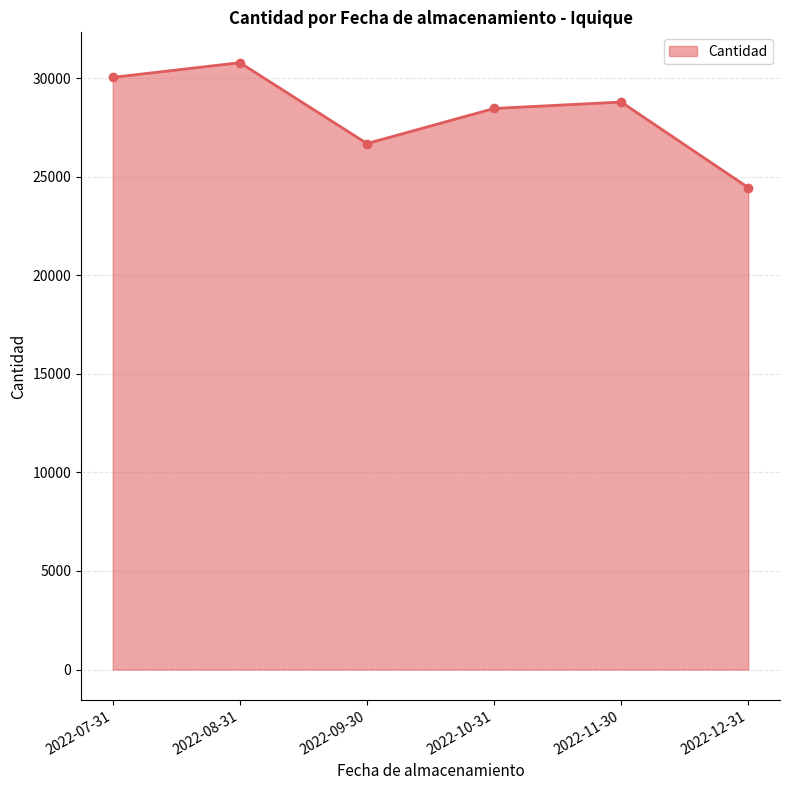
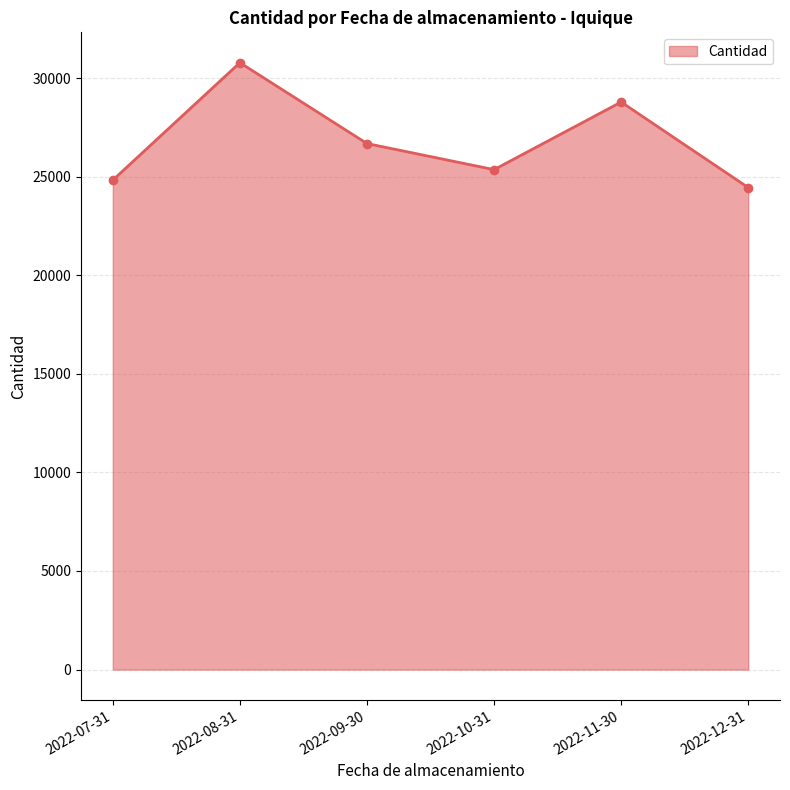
2022-07-31: 30000 -> 24800
2022-10-31: 28500 -> 25400
